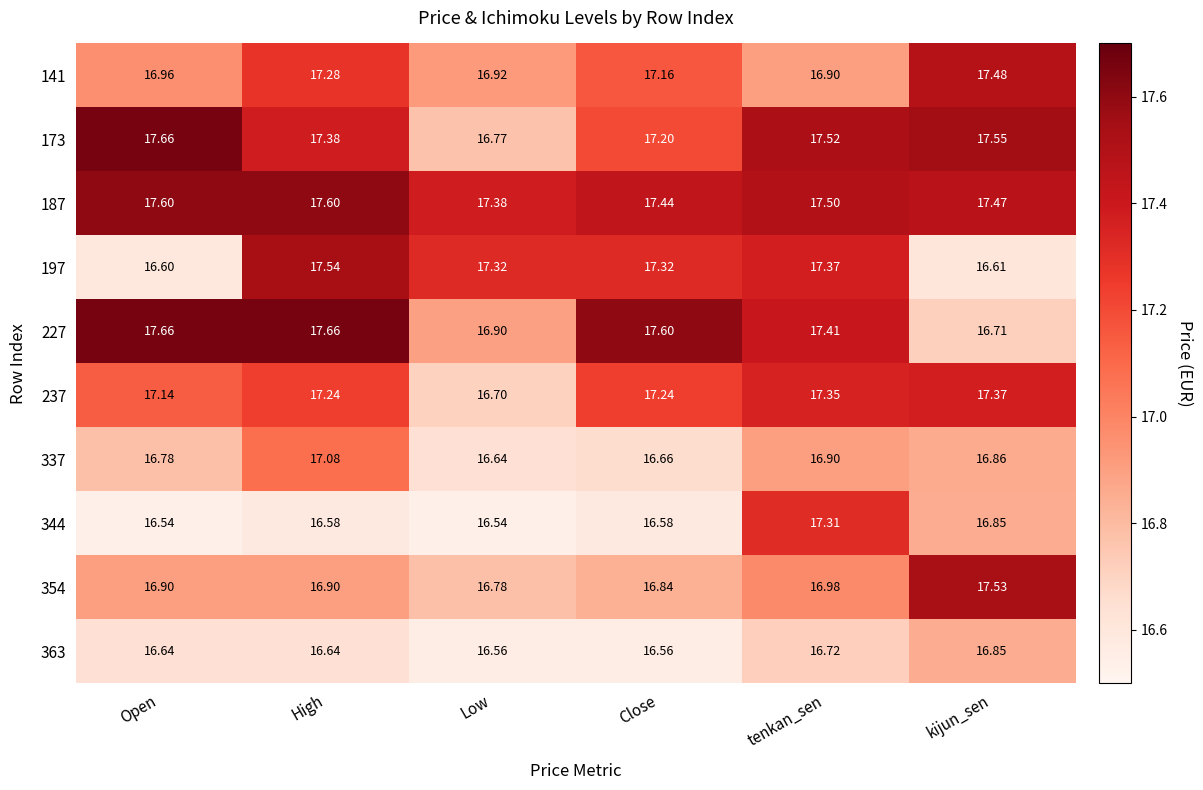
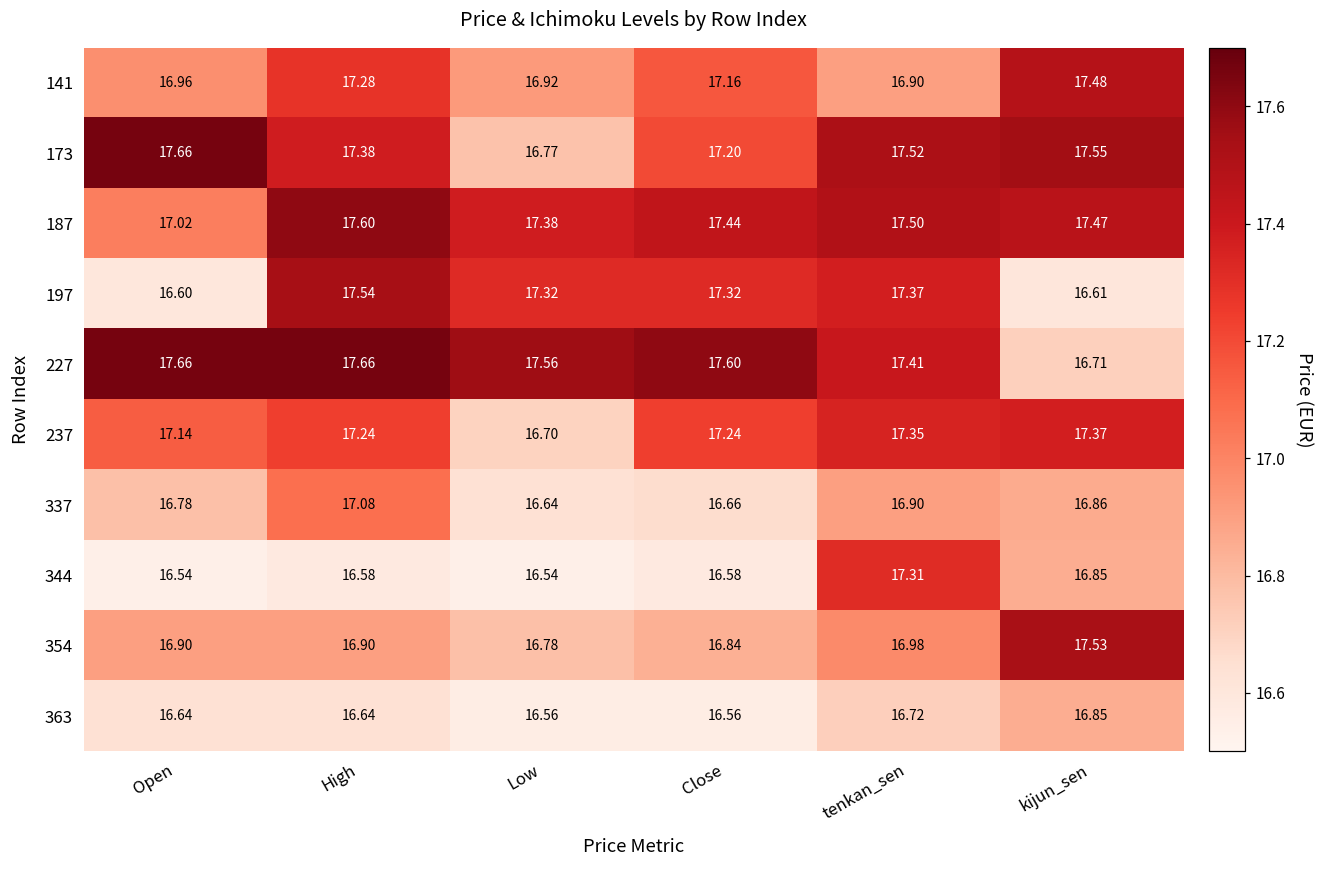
187, Open: 17.60 -> 17.02
227, Low: 16.90 -> 17.56
